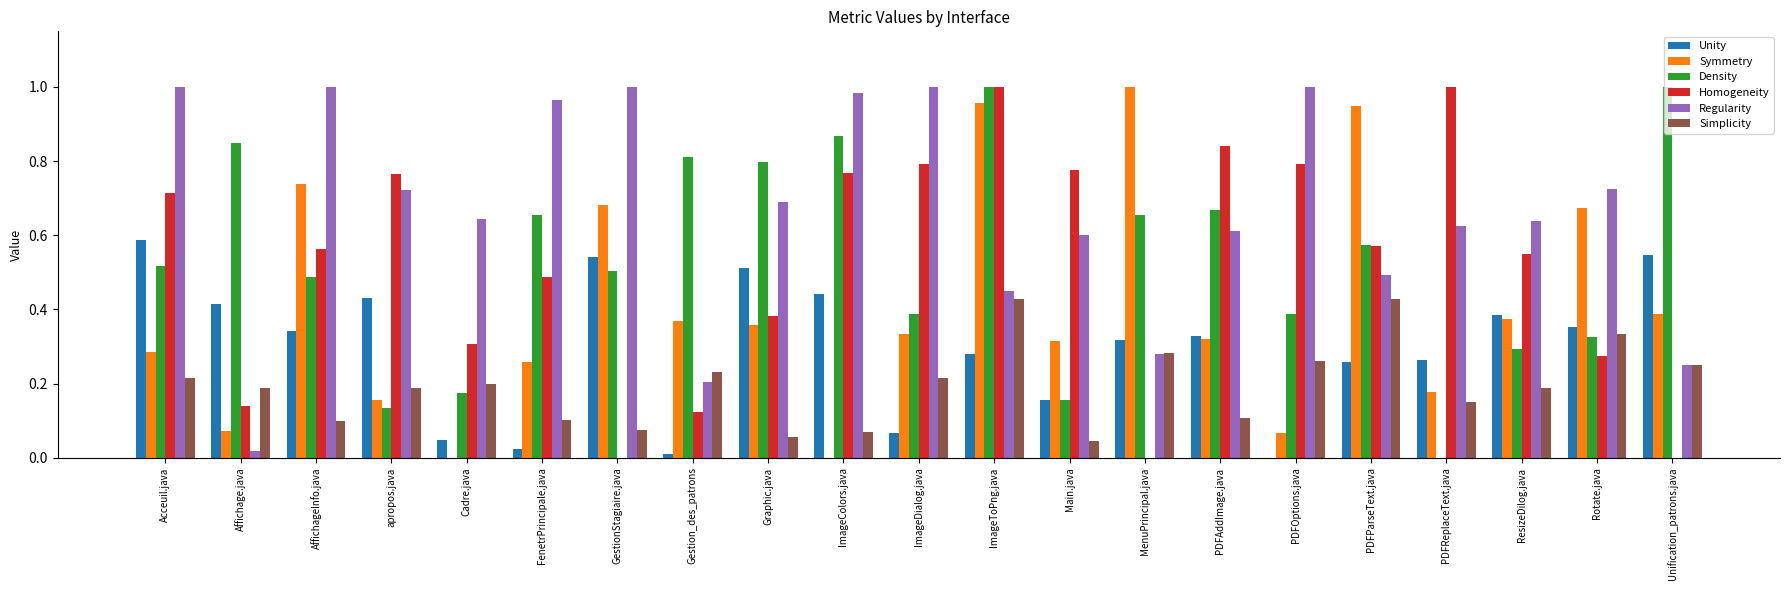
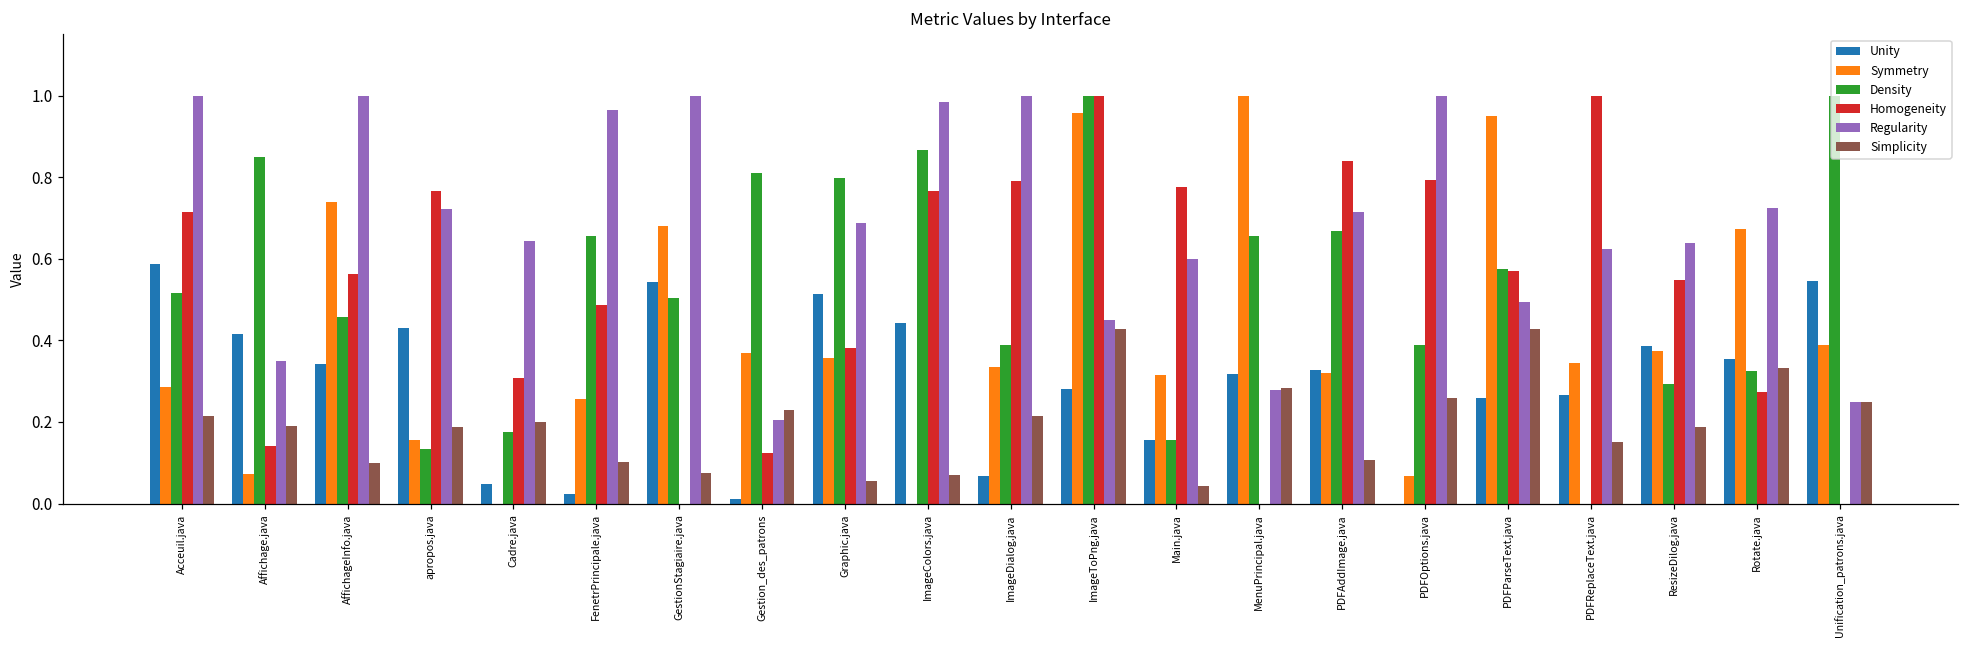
Regularity, Affichage.java: 0.02 -> 0.35
Density, AffichageInfo.java: 0.49 -> 0.46
Regularity, PDFAddImage.java: 0.61 -> 0.71
Symmetry, PDFReplaceText.java: 0.18 -> 0.34
